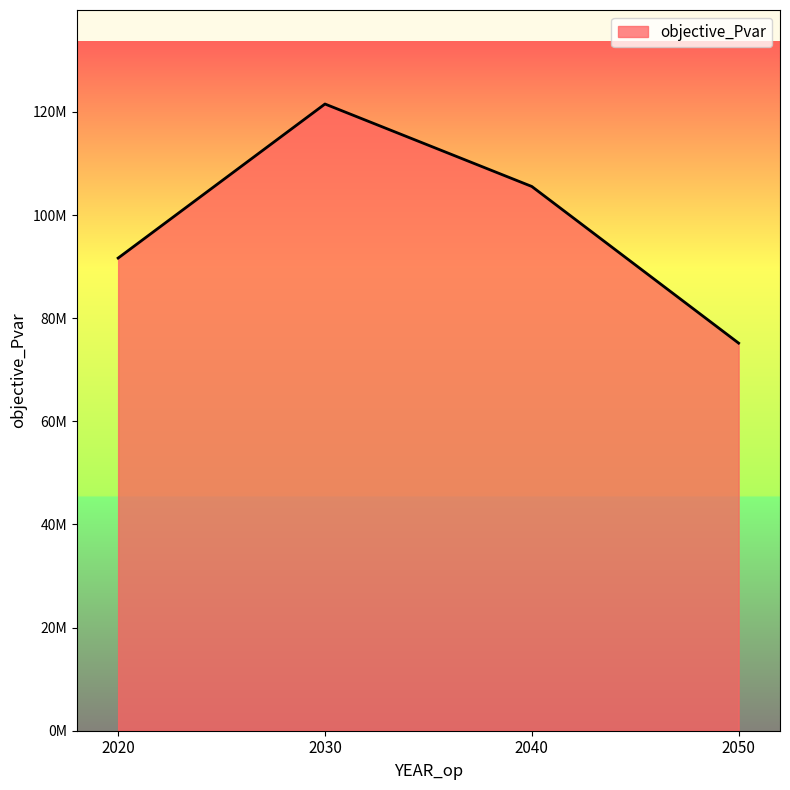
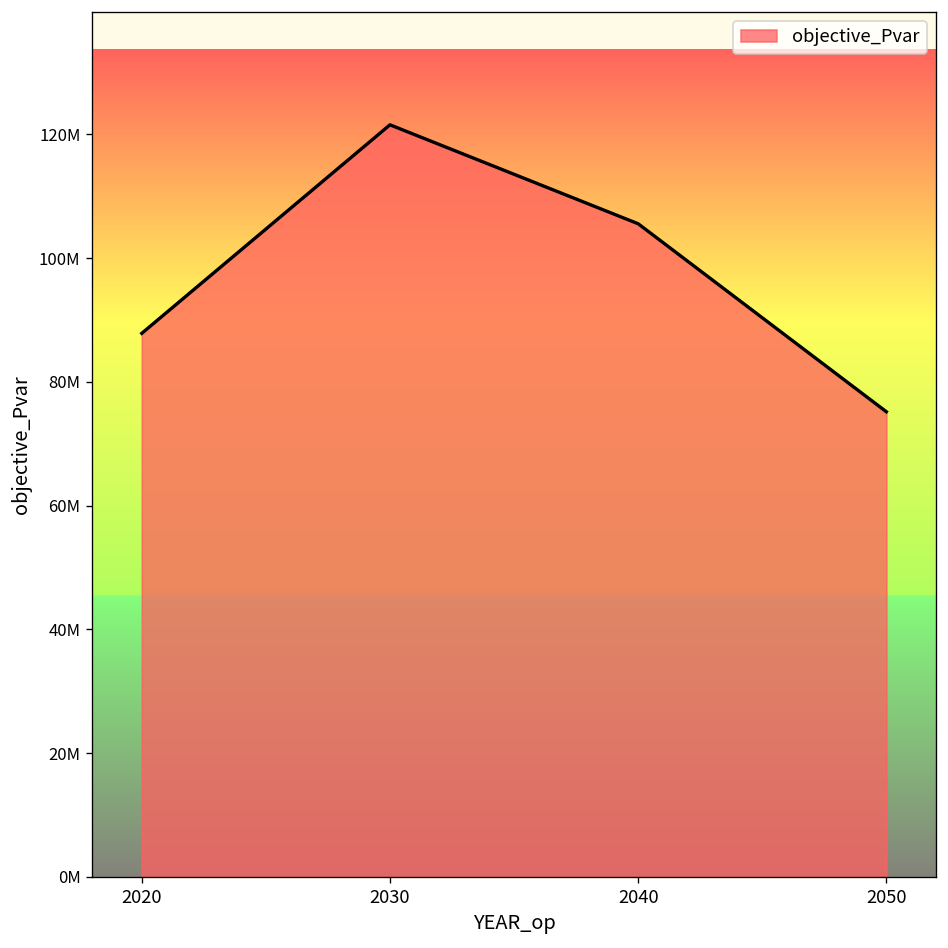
2020: 92000000 -> 88000000
